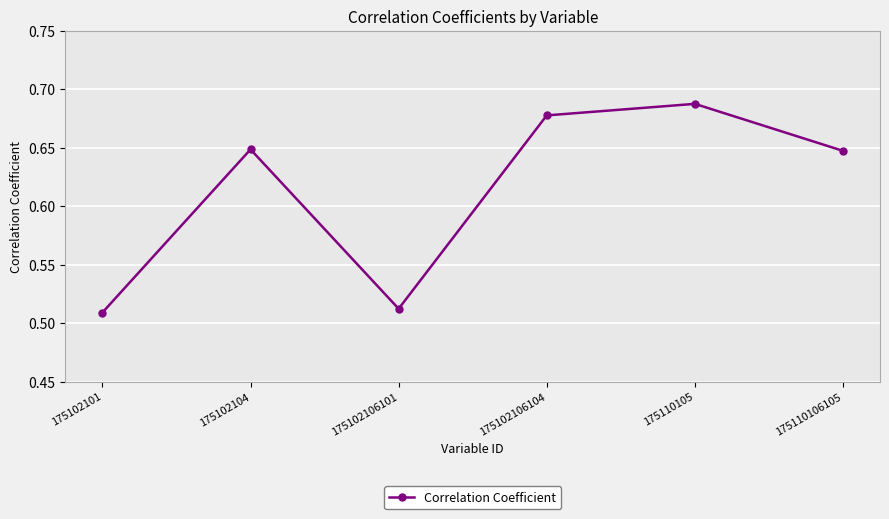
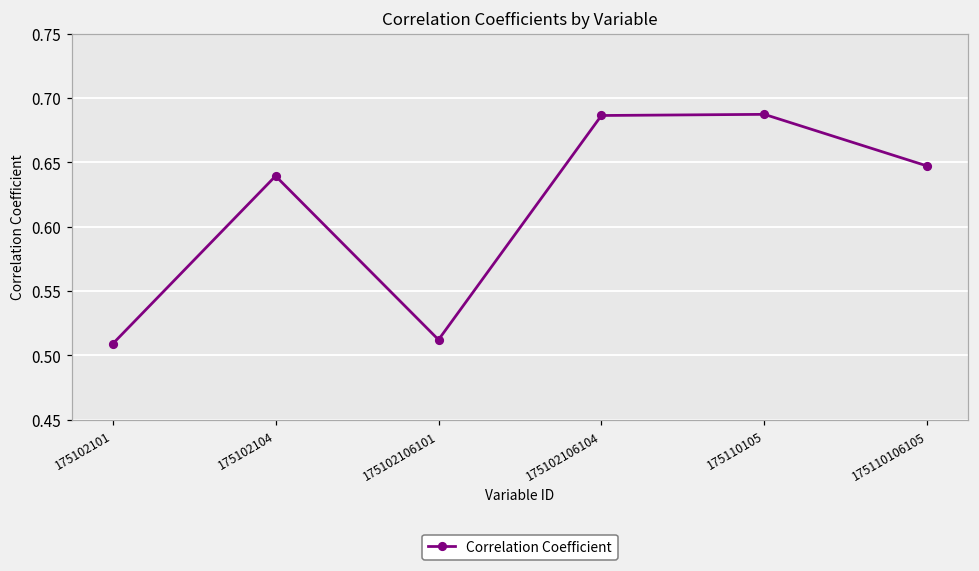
175102104: 0.648 -> 0.639
175102106104: 0.678 -> 0.687
